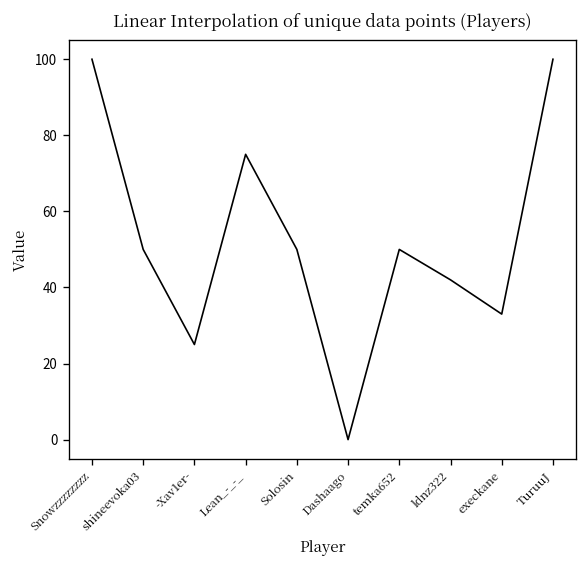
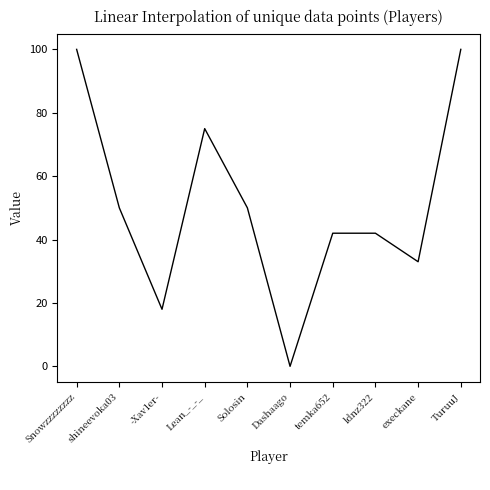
-Xav1er-: 25 -> 18
temka652: 50 -> 42
